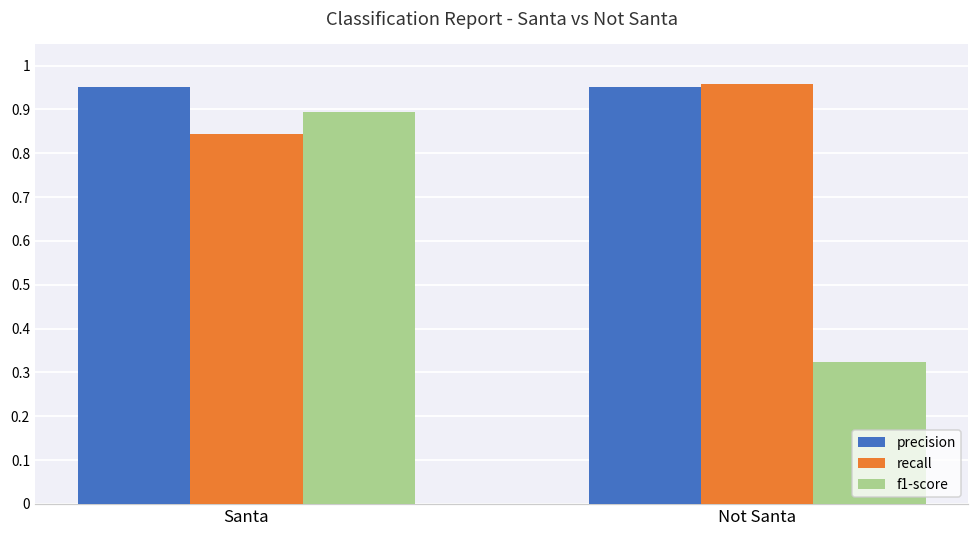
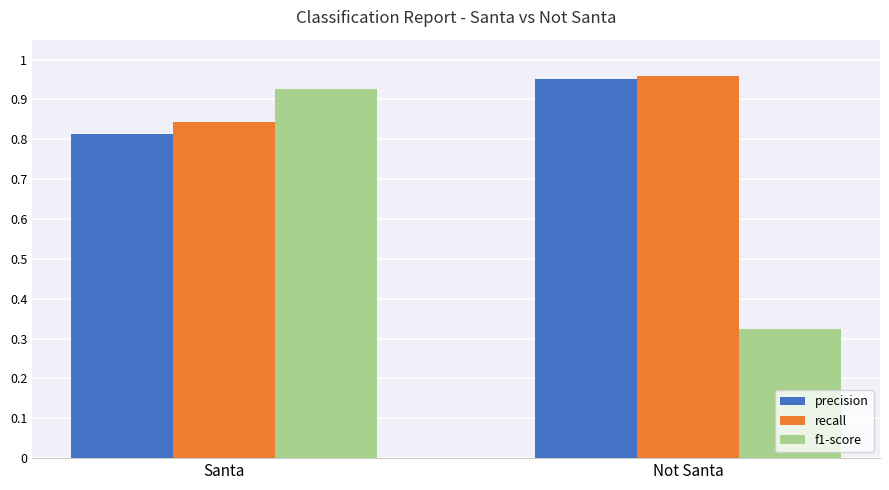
precision, Santa: 0.95 -> 0.81
f1-score, Santa: 0.89 -> 0.93
